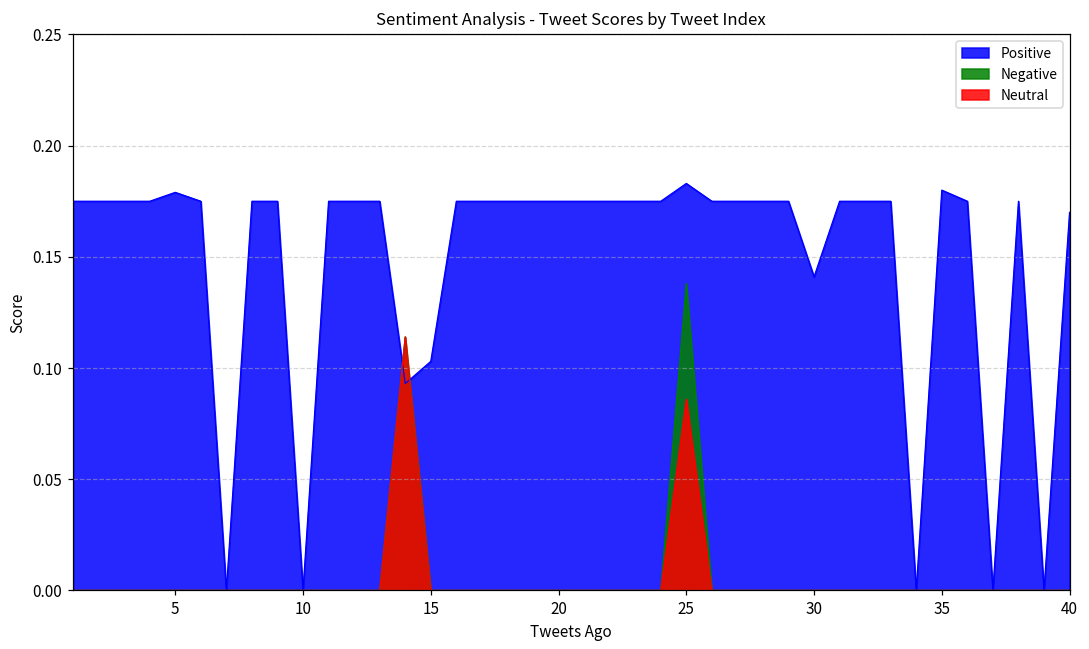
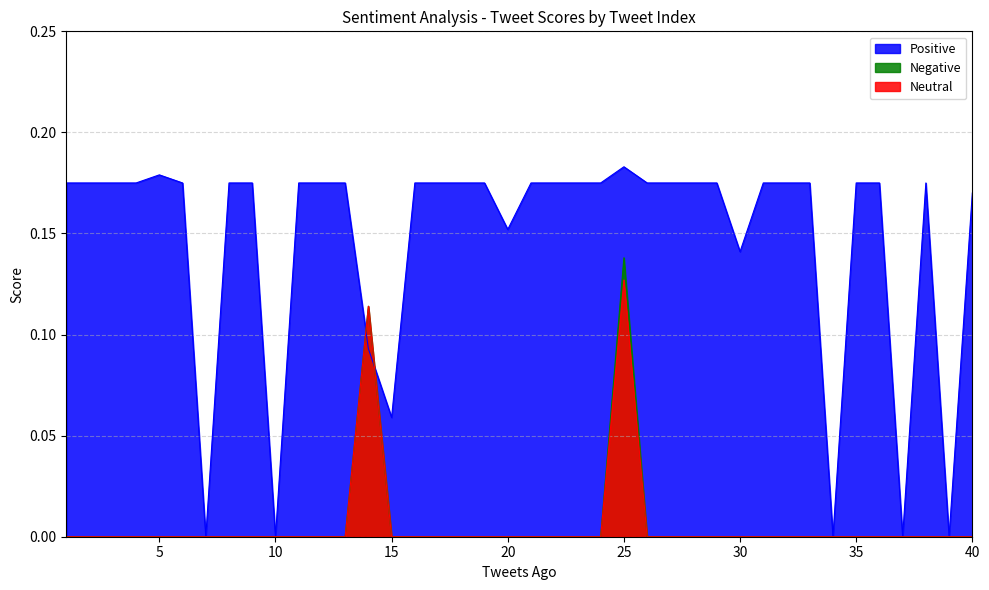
Positive, 15: 0.103 -> 0.059
Positive, 20: 0.175 -> 0.152
Neutral, 25: 0.086 -> 0.127
Positive, 35: 0.180 -> 0.175
